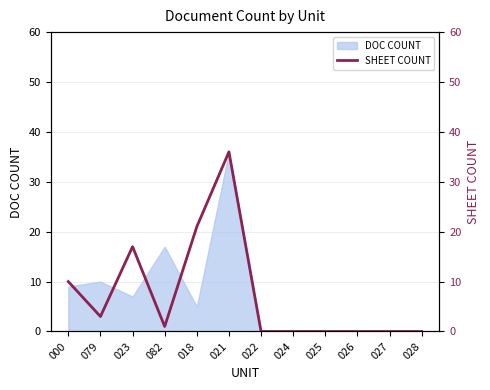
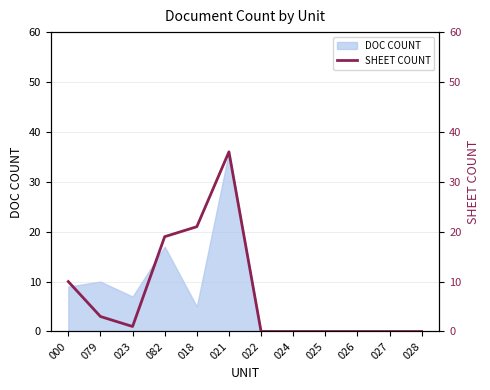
SHEET COUNT, 023: 17 -> 1
SHEET COUNT, 082: 1 -> 19
